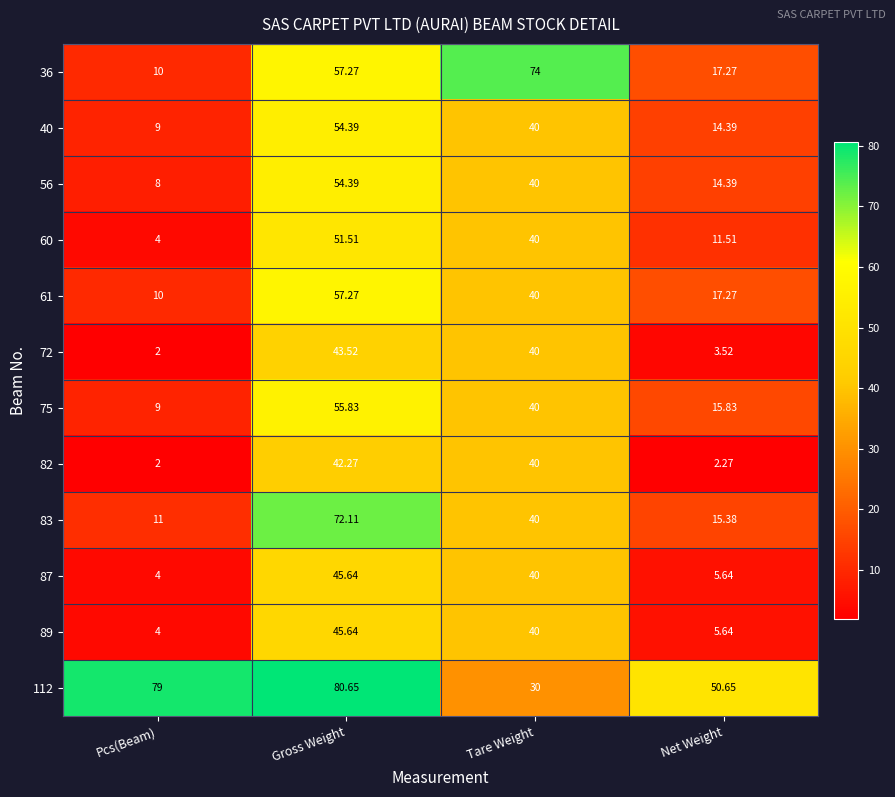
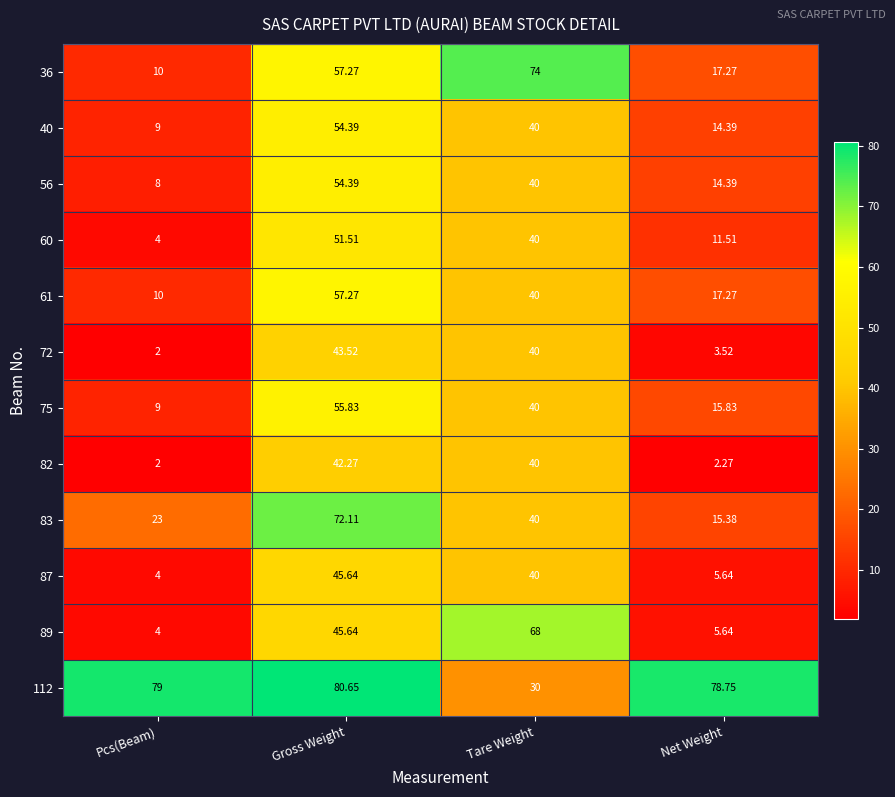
83, Pcs(Beam): 11 -> 23
89, Tare Weight: 40 -> 68
112, Net Weight: 50.65 -> 78.75
